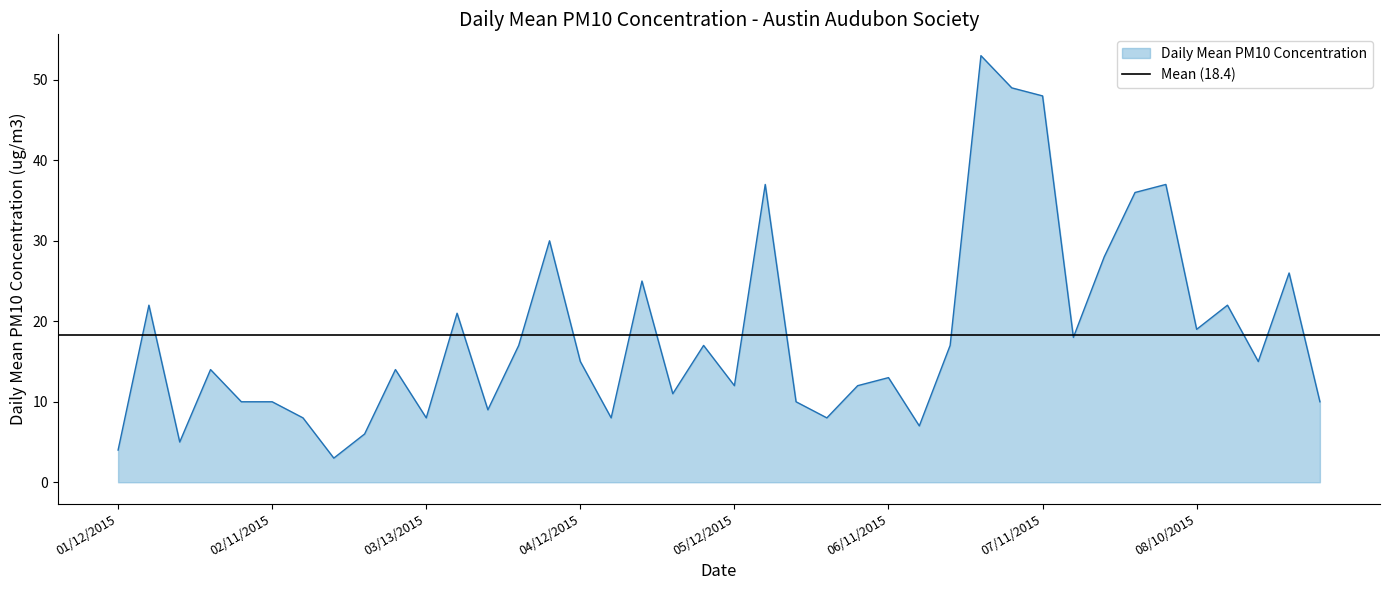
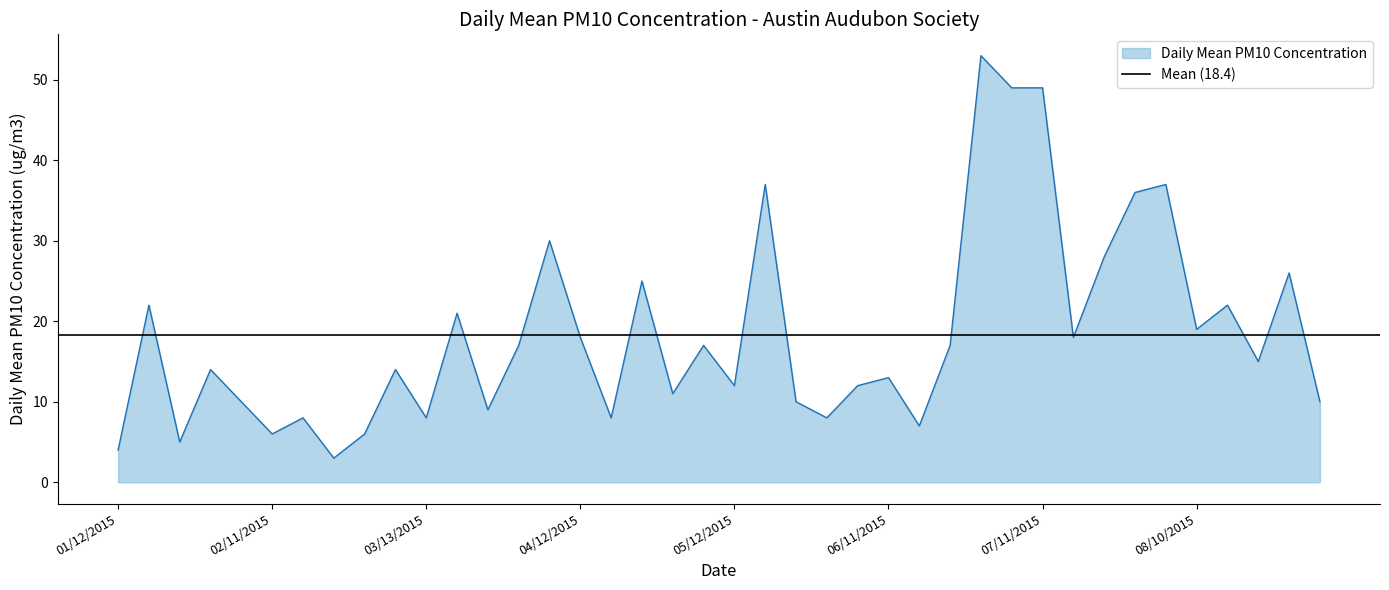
02/11/2015: 10 -> 6
04/12/2015: 15 -> 18
07/11/2015: 48 -> 49
